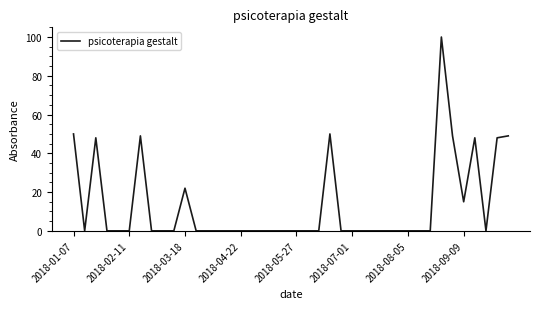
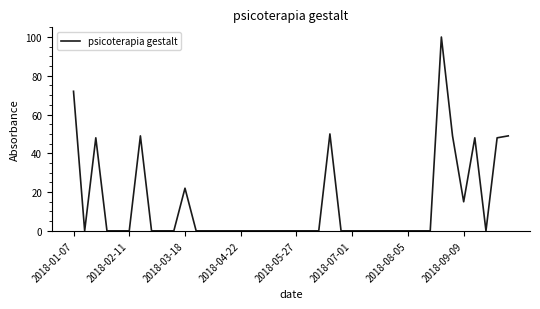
2018-01-07: 50 -> 72
